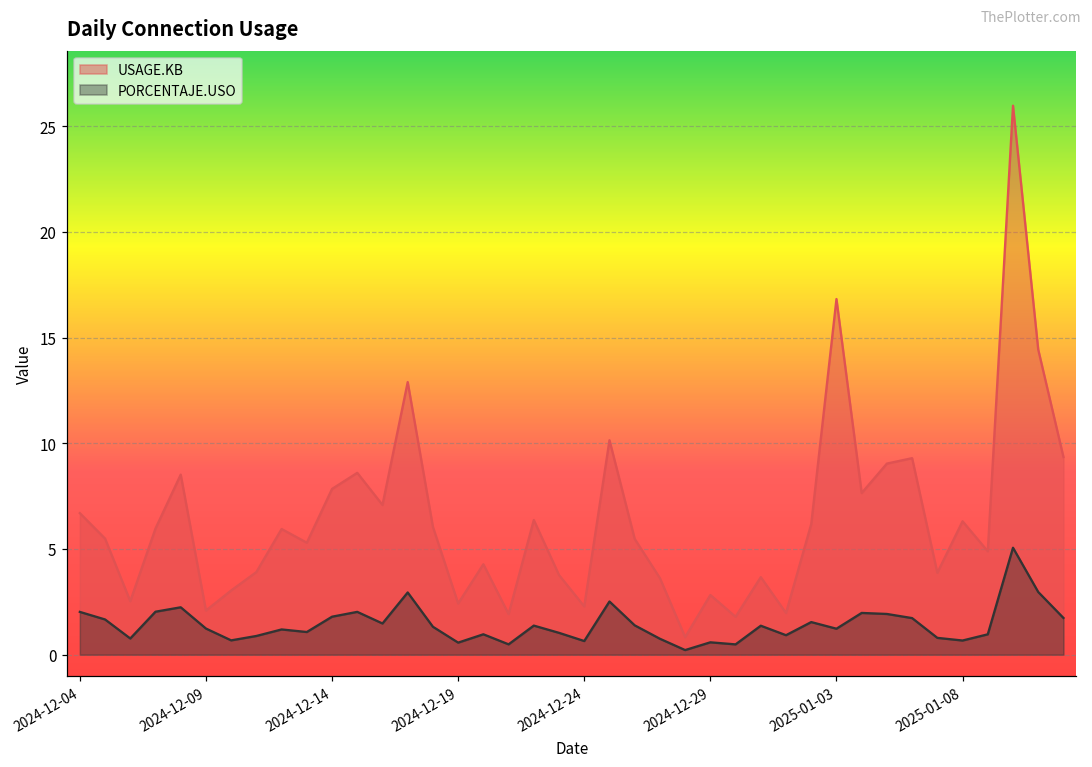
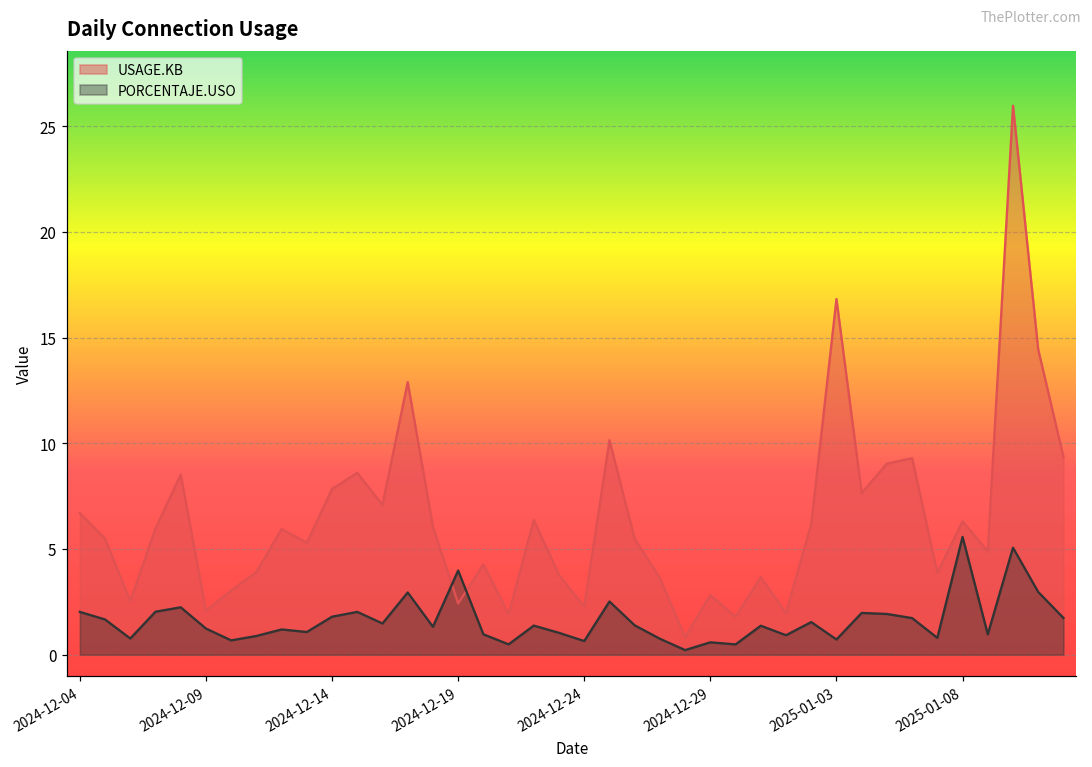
PORCENTAJE.USO, 2024-12-19: 0.6 -> 4.0
PORCENTAJE.USO, 2025-01-03: 1.2 -> 0.7
PORCENTAJE.USO, 2025-01-08: 0.7 -> 5.6
